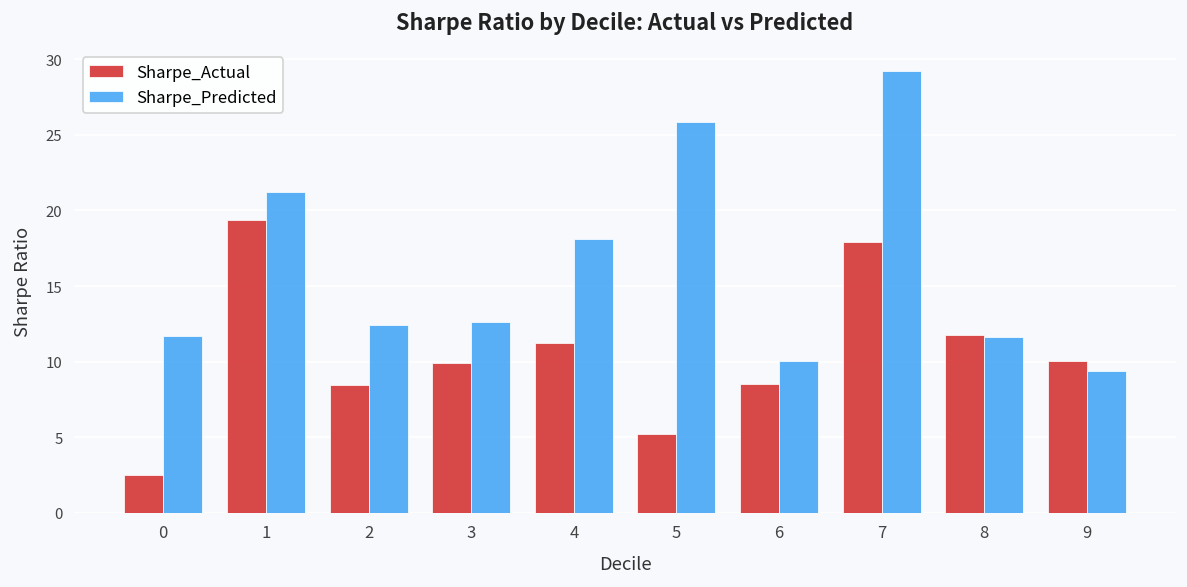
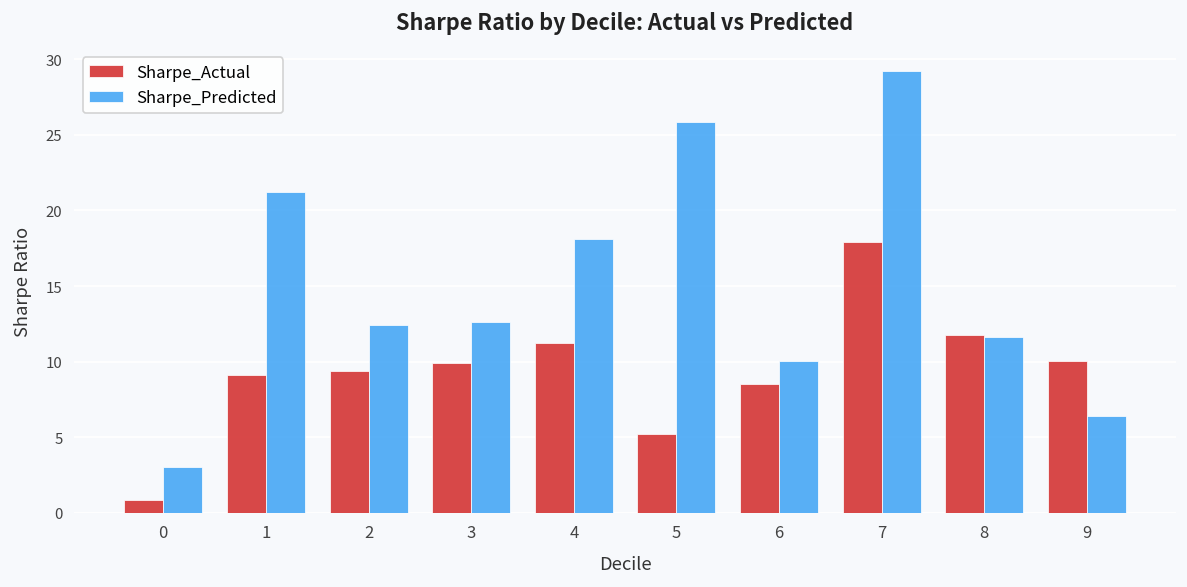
Sharpe_Actual, 0: 2.5 -> 0.8
Sharpe_Predicted, 0: 11.7 -> 3.1
Sharpe_Actual, 1: 19.4 -> 9.1
Sharpe_Actual, 2: 8.5 -> 9.4
Sharpe_Predicted, 9: 9.4 -> 6.4
